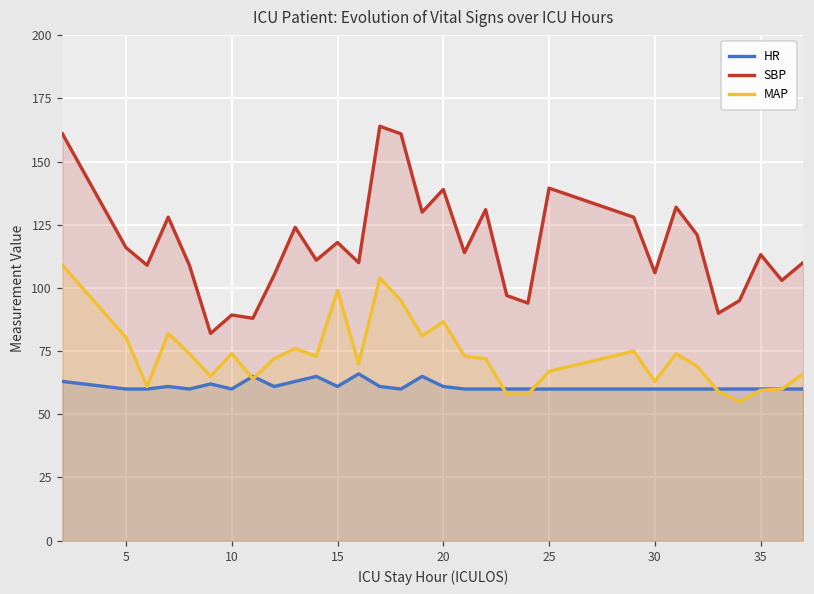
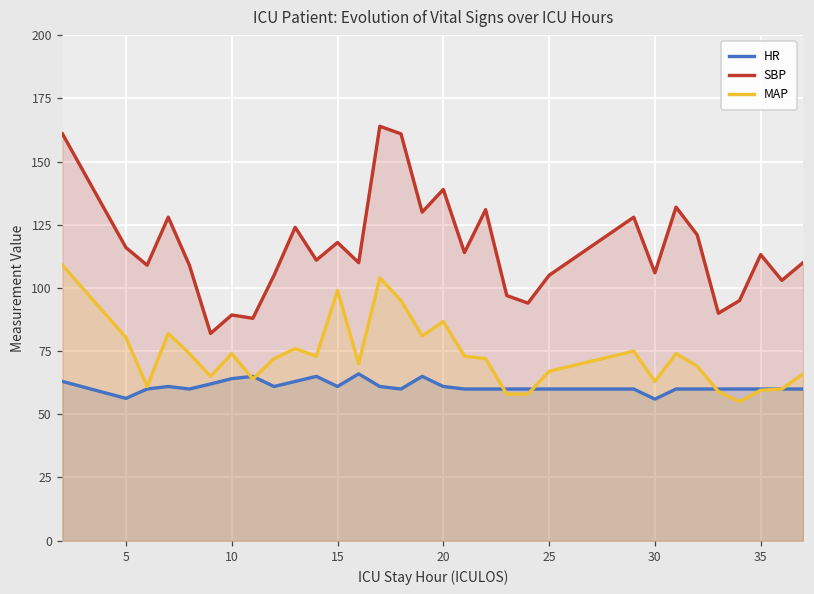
HR, 5: 60 -> 56
HR, 10: 60 -> 64
SBP, 25: 140 -> 105
HR, 30: 60 -> 56
